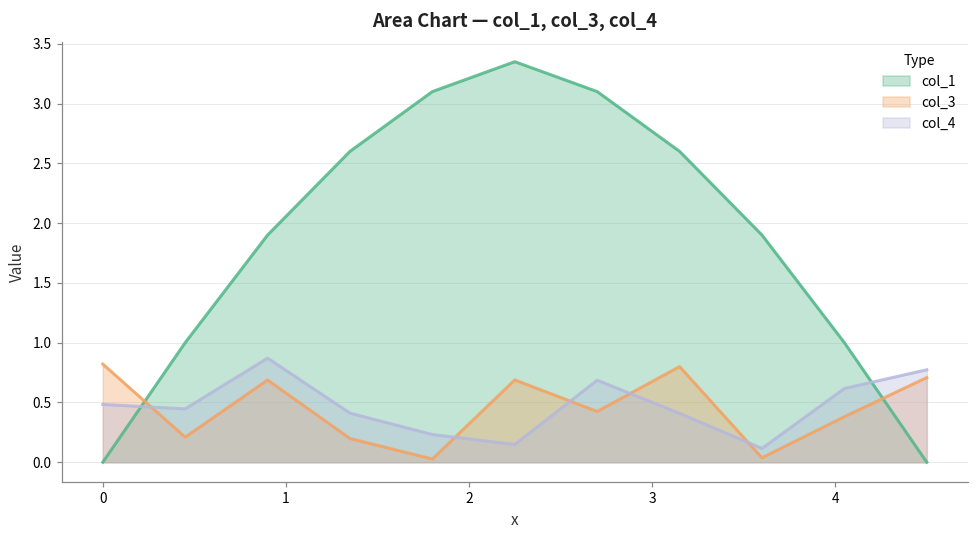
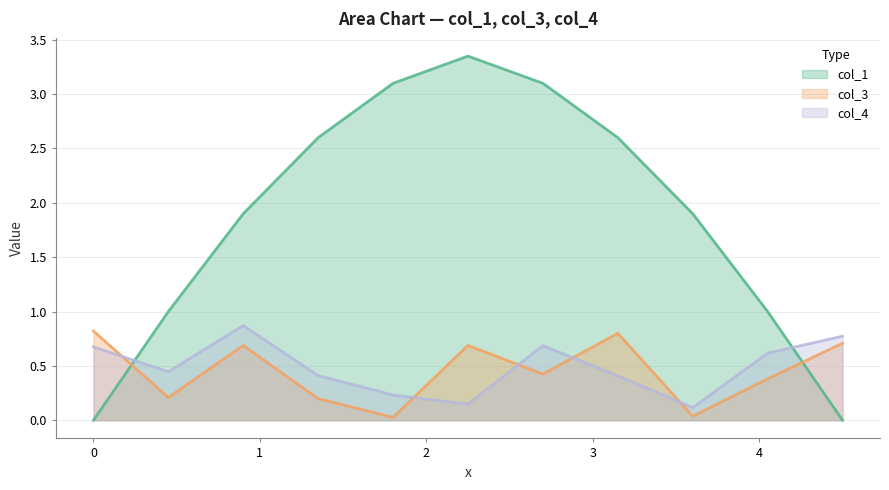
col_4, 0: 0.48 -> 0.67
